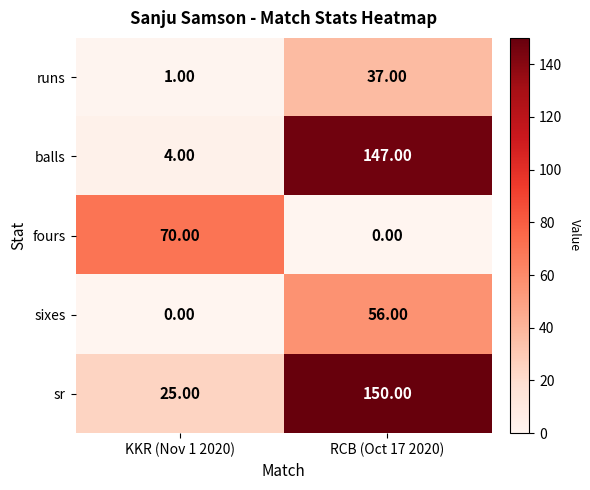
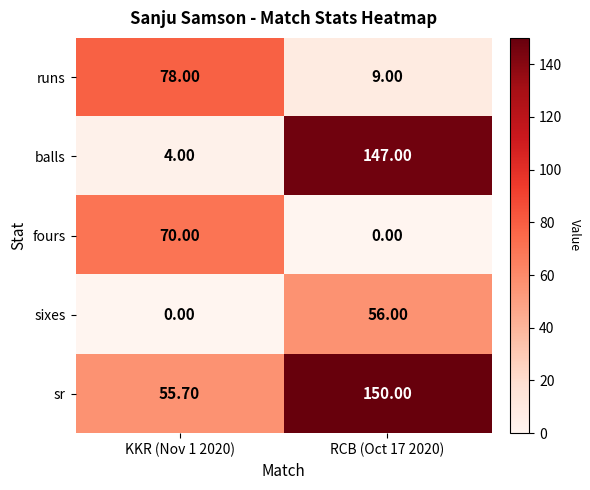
runs, KKR (Nov 1 2020): 1.00 -> 78.00
runs, RCB (Oct 17 2020): 37.00 -> 9.00
sr, KKR (Nov 1 2020): 25.00 -> 55.70
